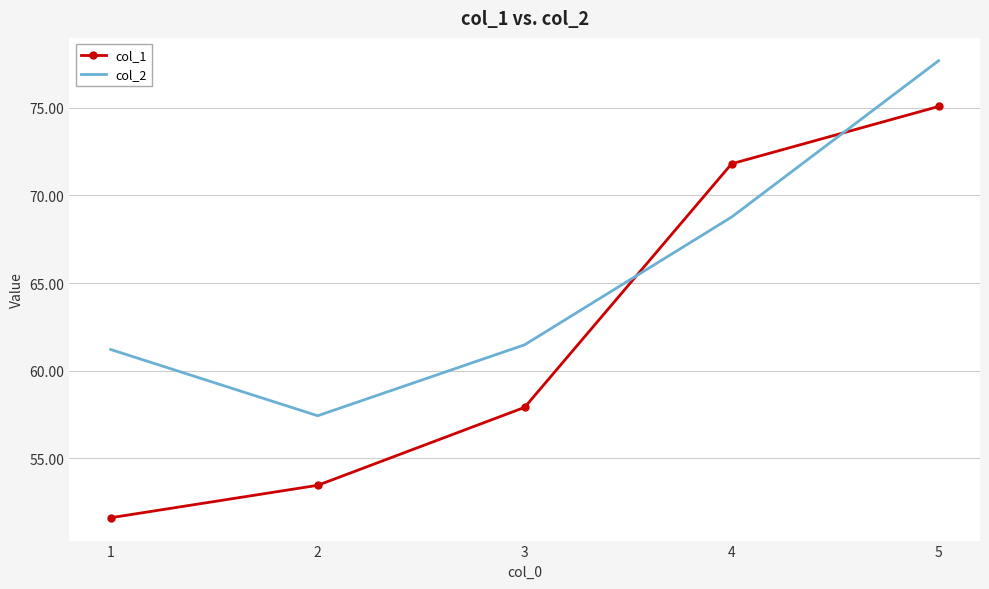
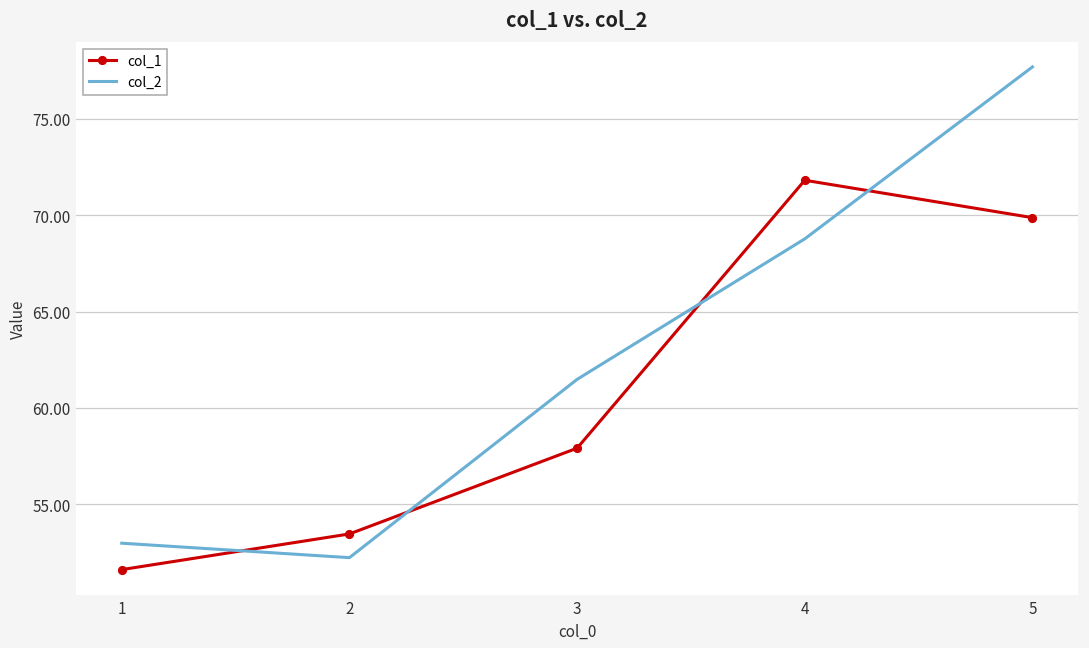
col_2, 1: 61.2 -> 53.0
col_2, 2: 57.4 -> 52.2
col_1, 5: 75.1 -> 69.9
